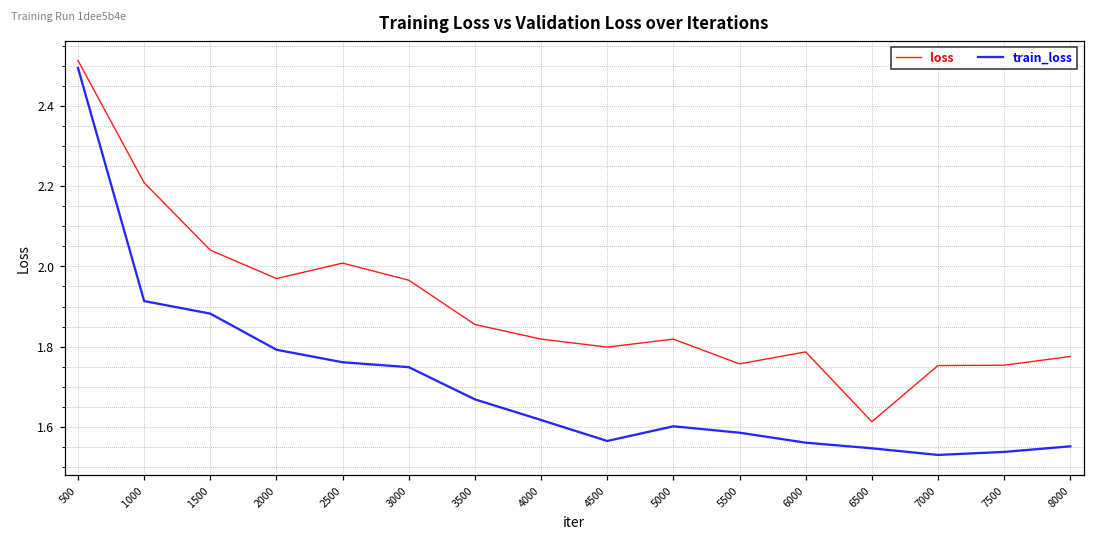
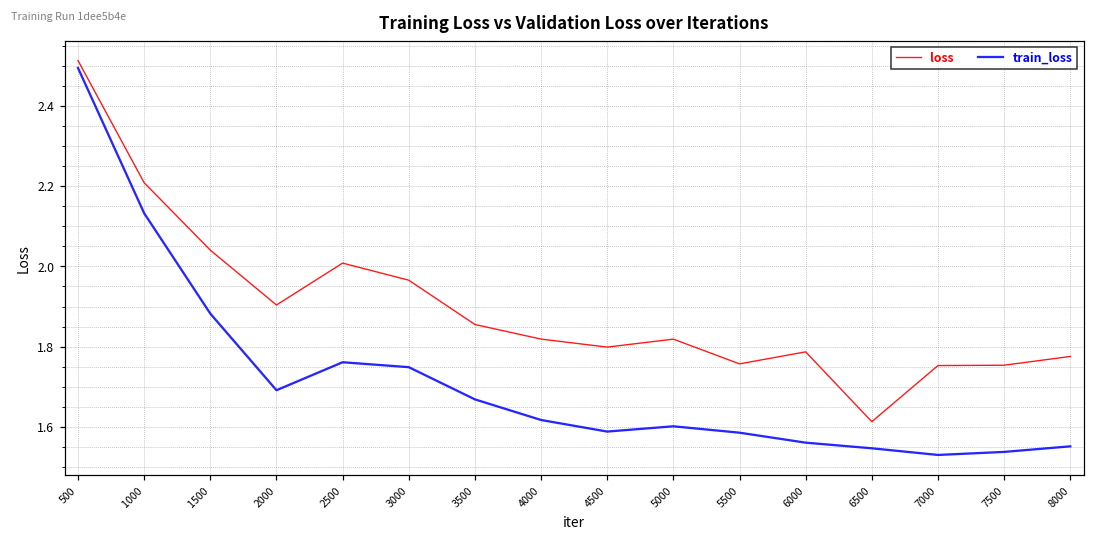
train_loss, 1000: 1.91 -> 2.13
loss, 2000: 1.97 -> 1.90
train_loss, 2000: 1.79 -> 1.69
train_loss, 4500: 1.56 -> 1.59
